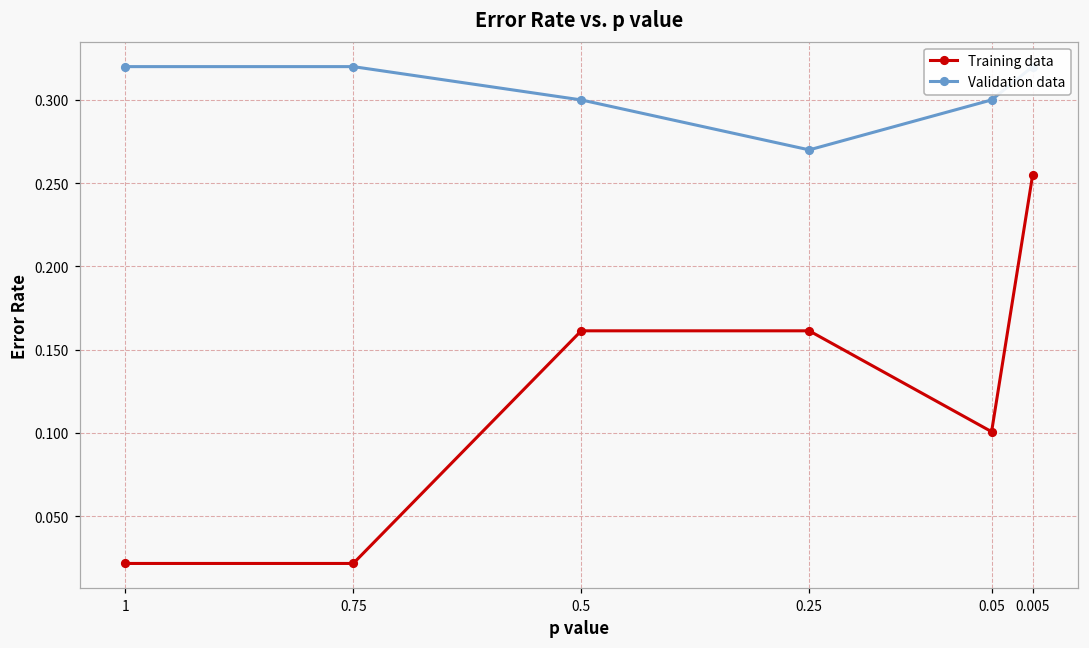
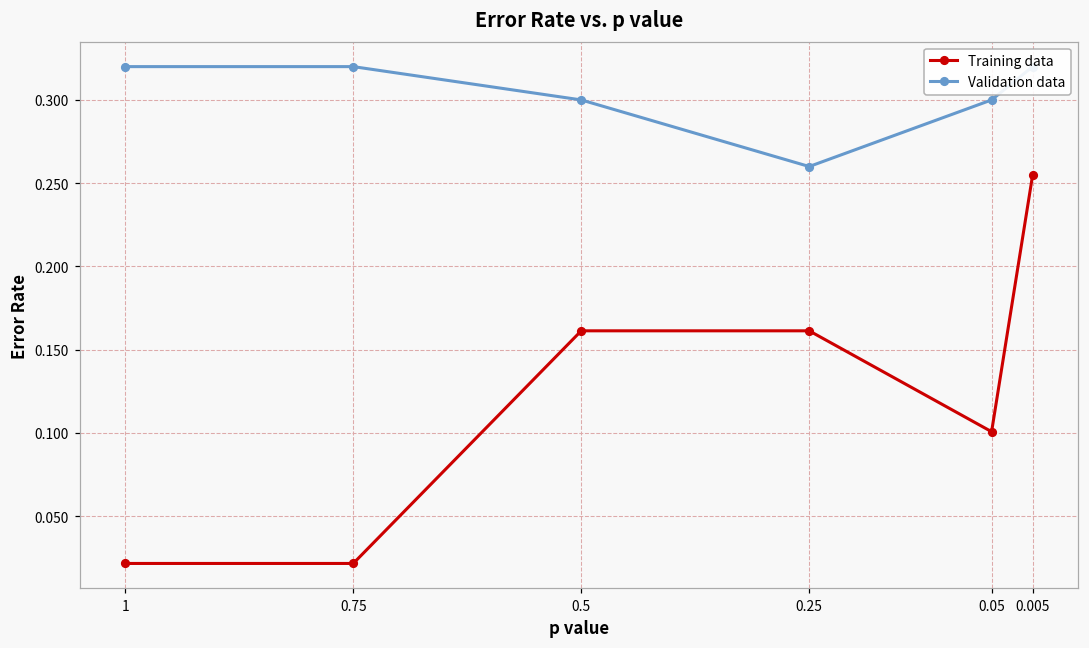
Validation data, 0.25: 0.27 -> 0.26
